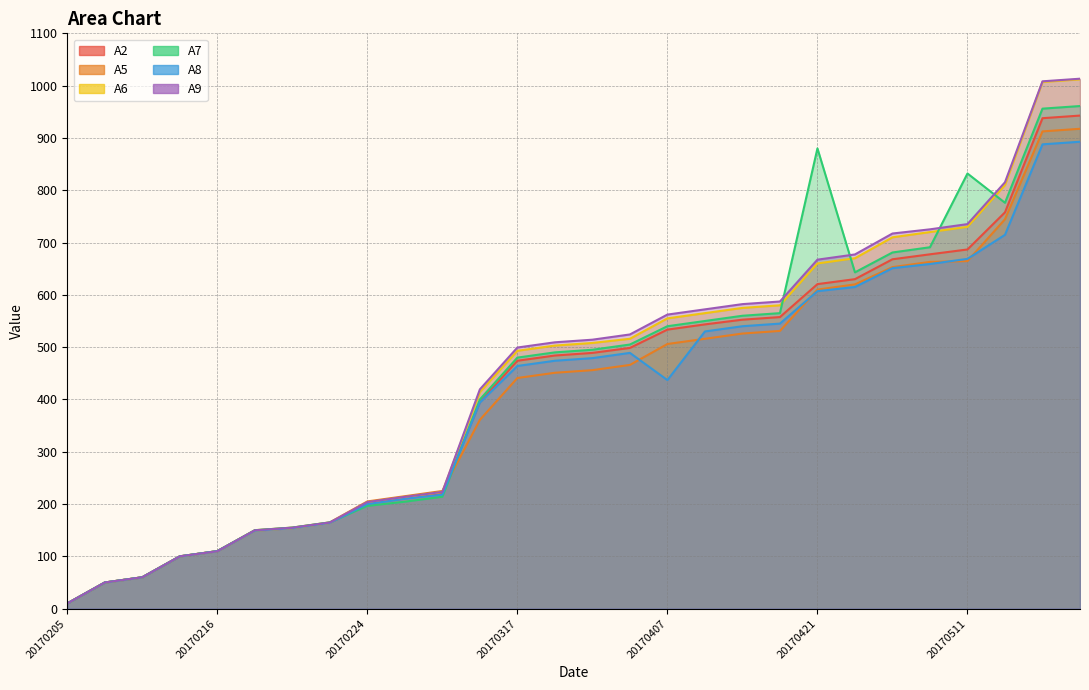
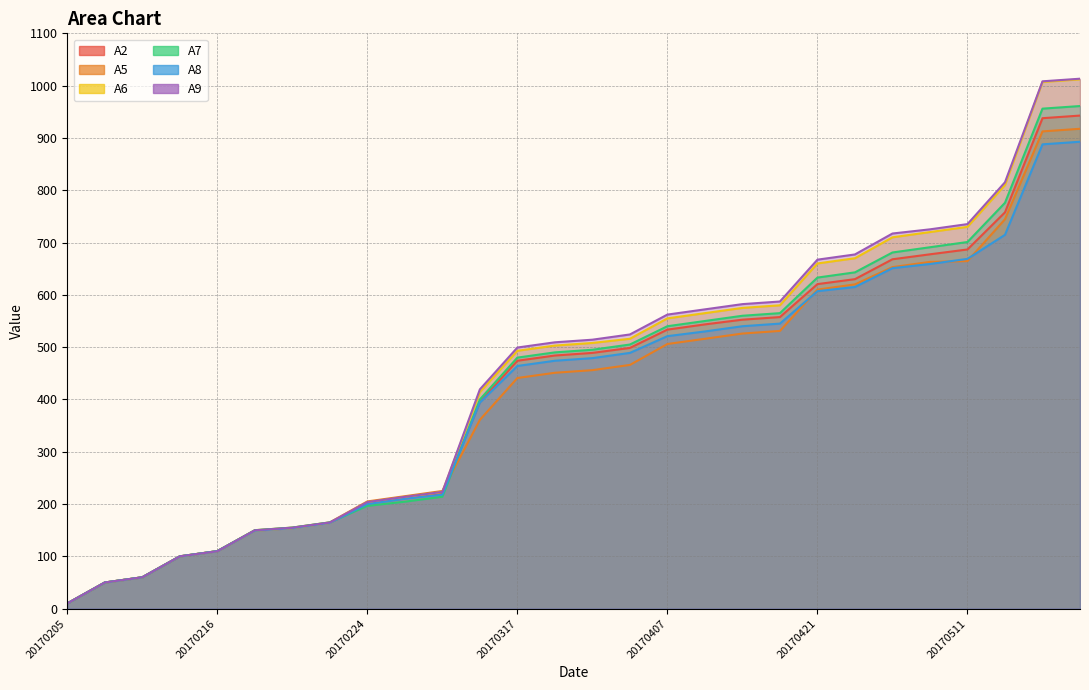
A8, 20170407: 440 -> 520
A7, 20170421: 880 -> 630
A7, 20170511: 830 -> 700
